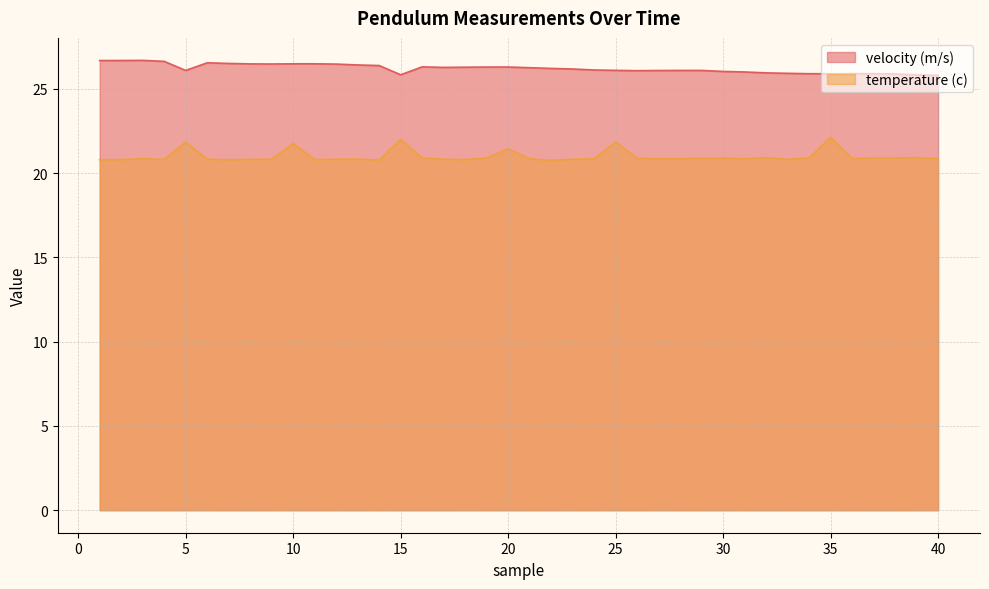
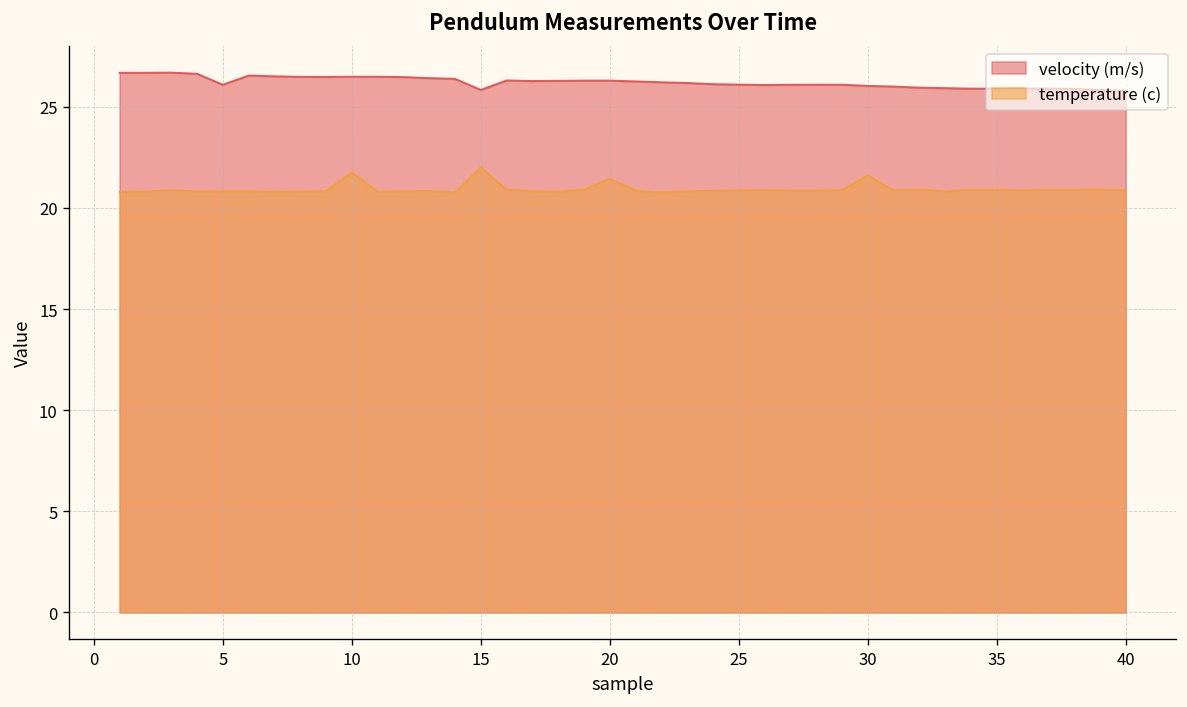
temperature (c), 5: 21.8 -> 20.8
temperature (c), 25: 21.9 -> 20.9
temperature (c), 30: 20.9 -> 21.6
temperature (c), 35: 22.1 -> 20.9
